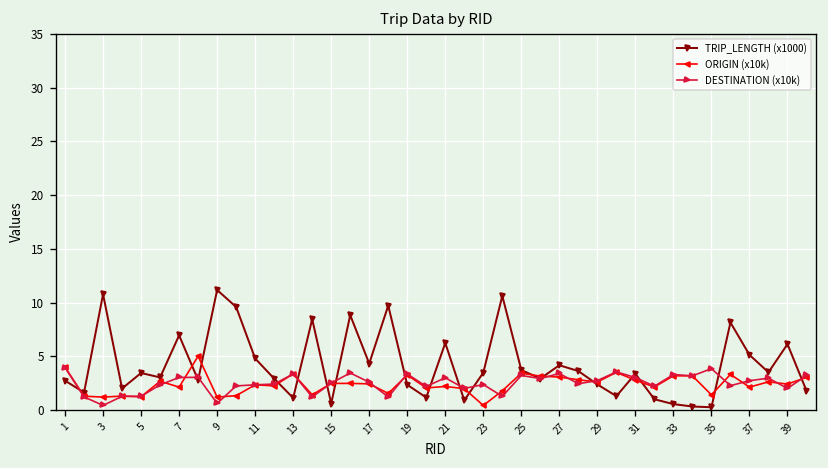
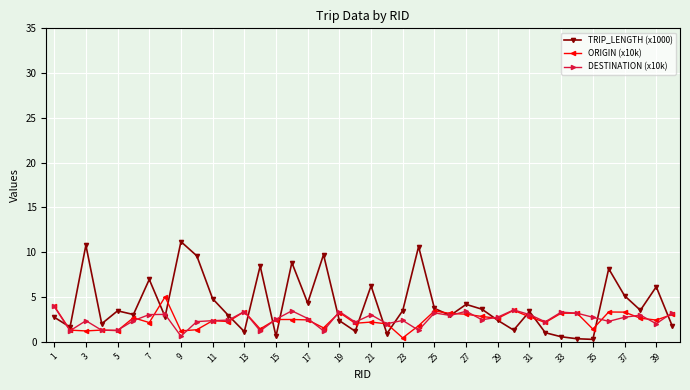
DESTINATION (x10k), 3: 0 -> 2
DESTINATION (x10k), 35: 4 -> 3
ORIGIN (x10k), 37: 2 -> 3
